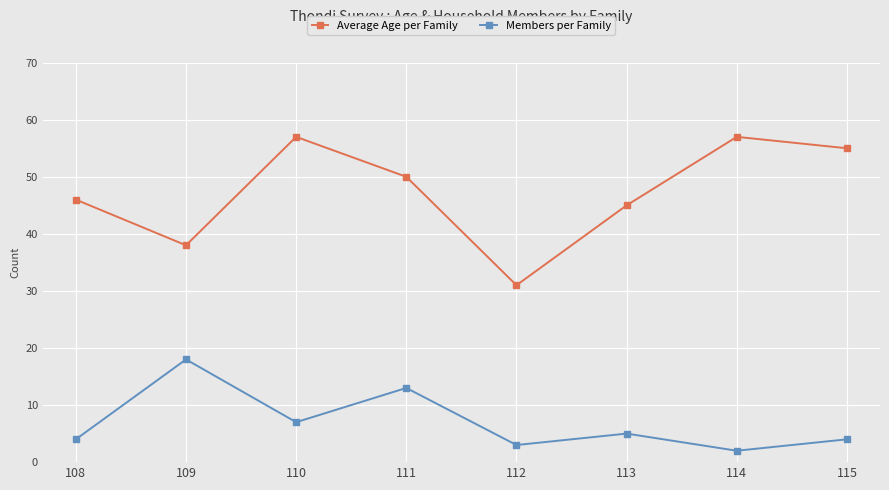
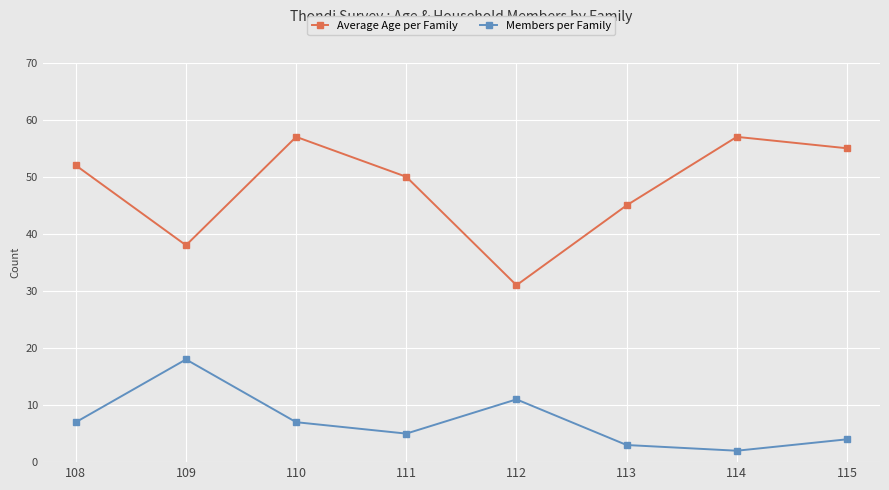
Average Age per Family, 108: 46 -> 52
Members per Family, 108: 4 -> 7
Members per Family, 111: 13 -> 5
Members per Family, 112: 3 -> 11
Members per Family, 113: 5 -> 3
